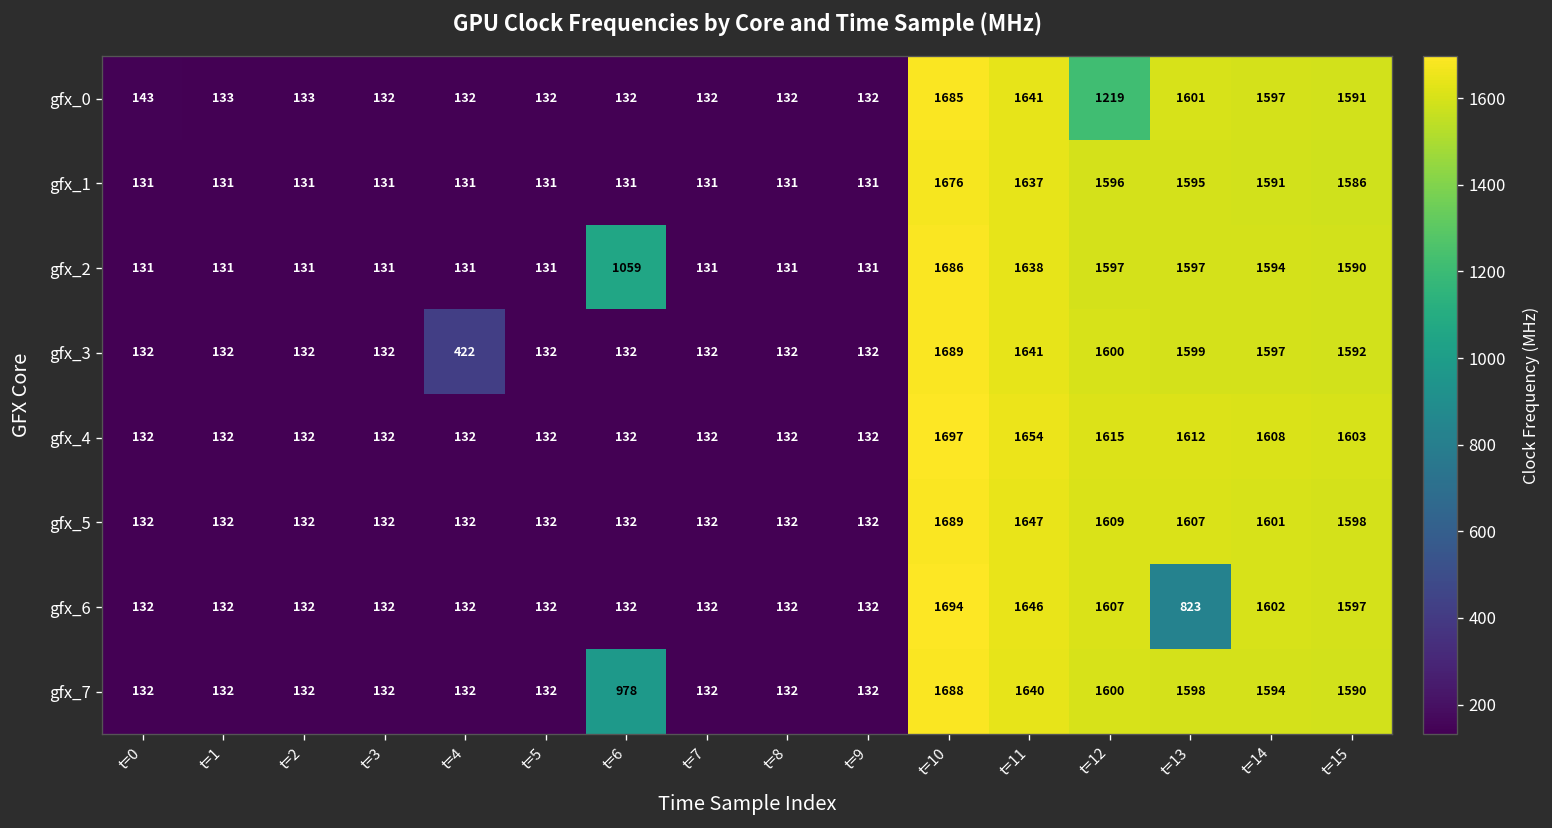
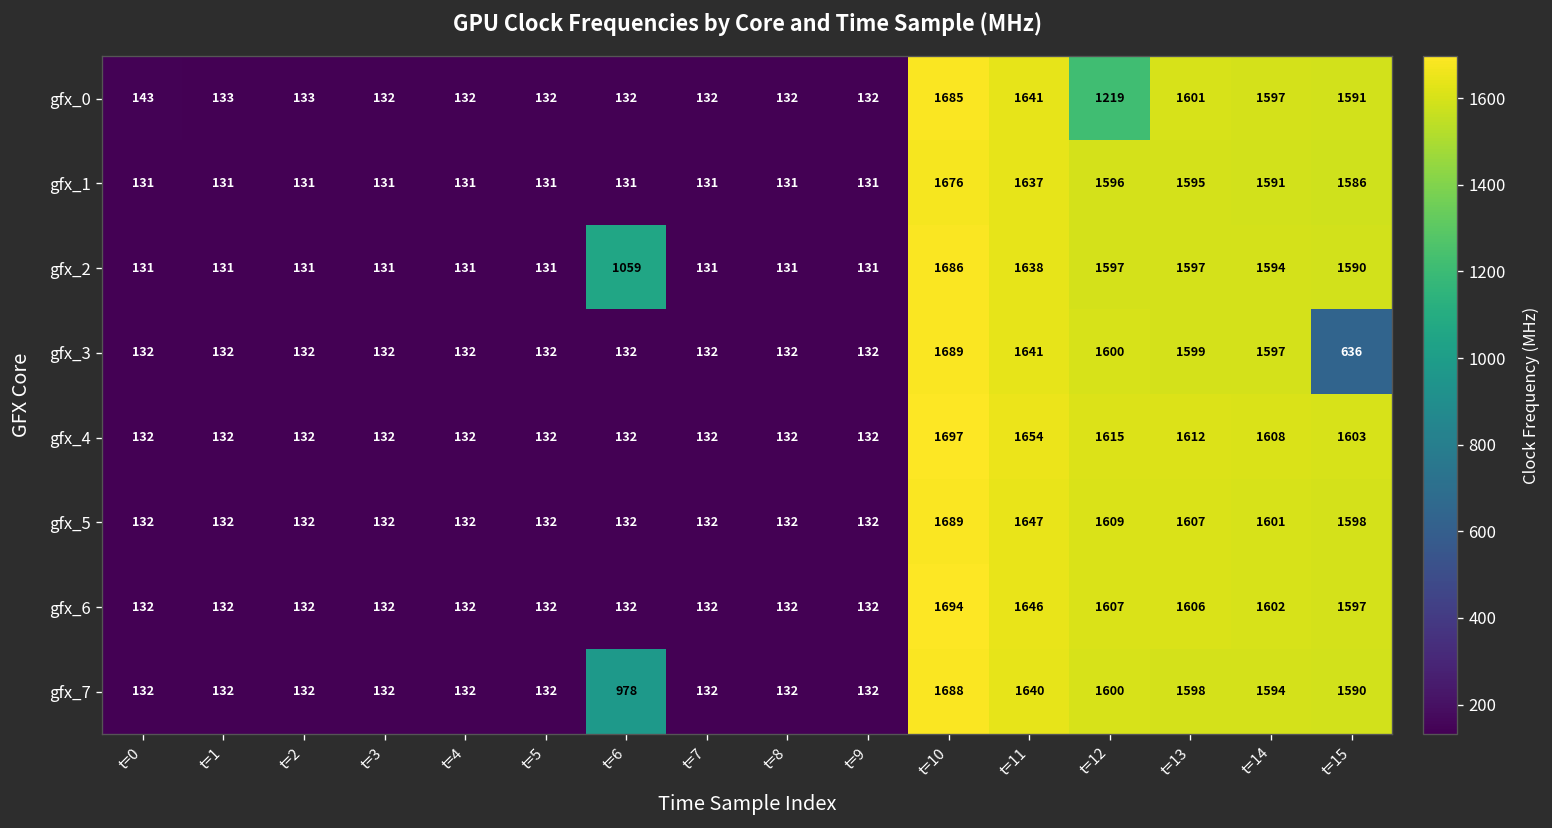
gfx_3, t=4: 422 -> 132
gfx_3, t=15: 1592 -> 636
gfx_6, t=13: 823 -> 1606
